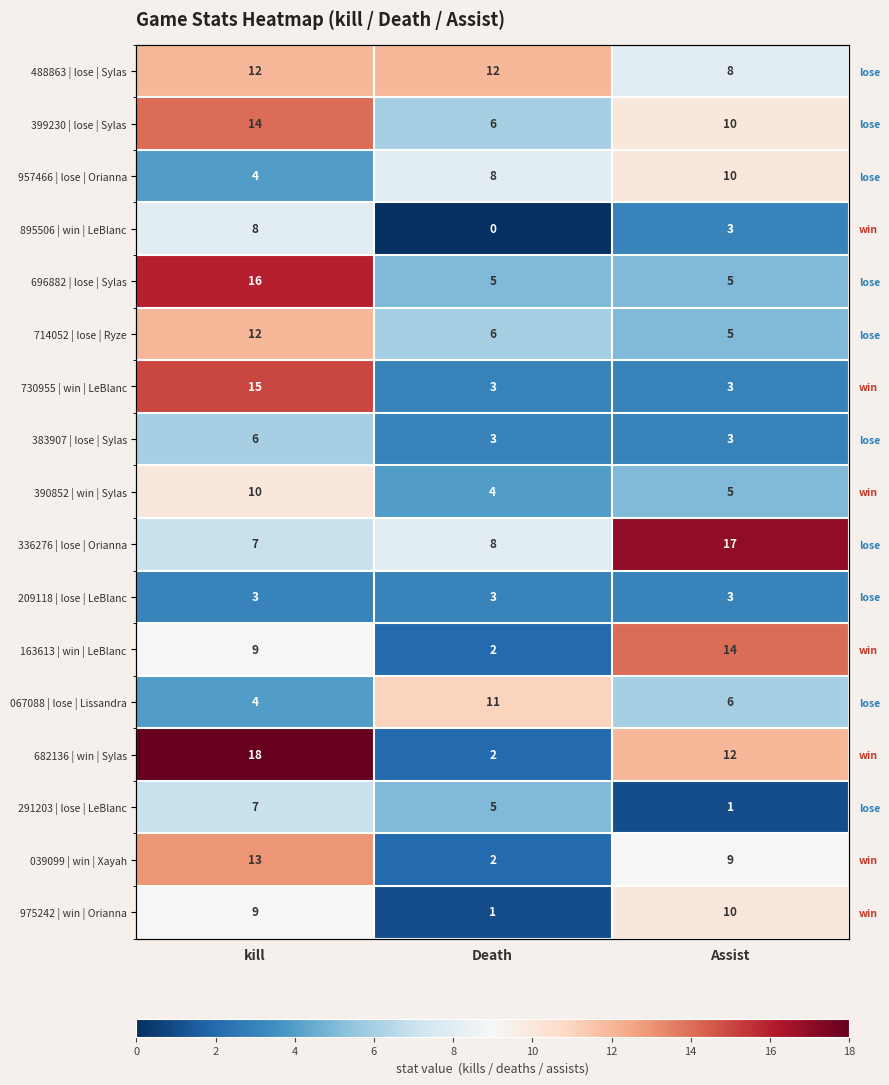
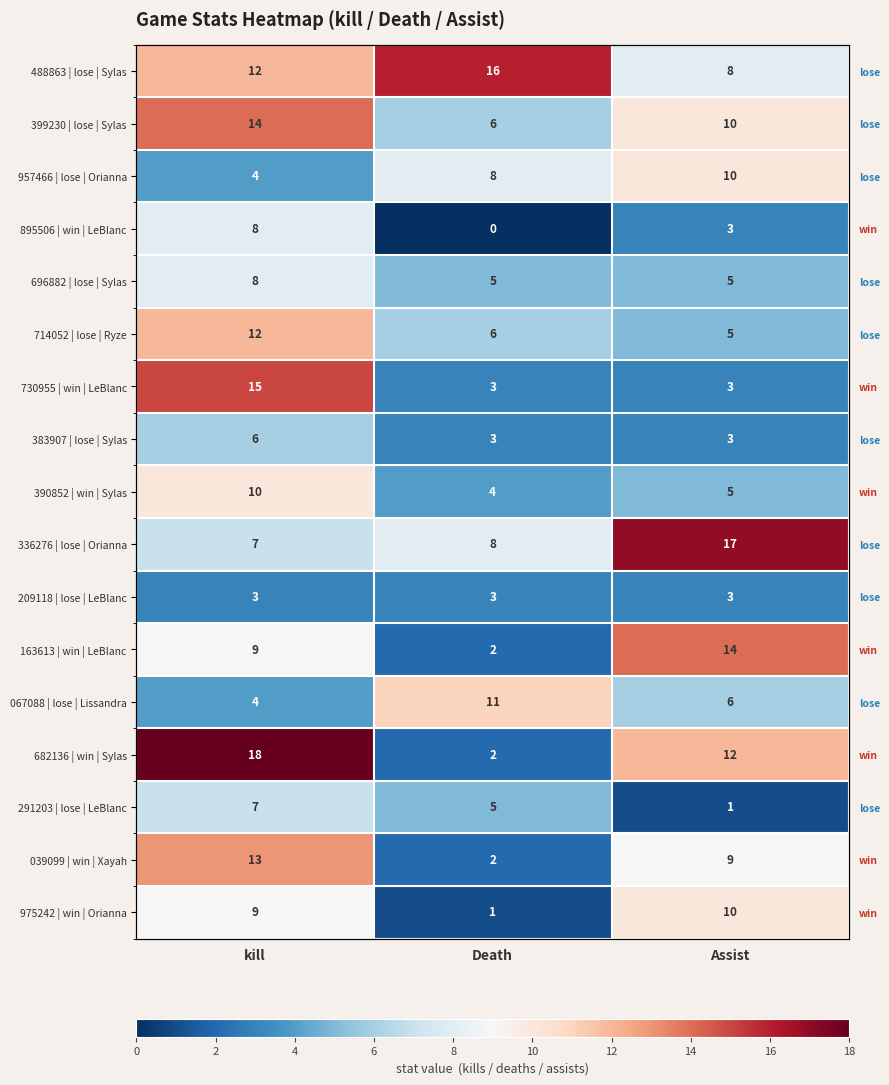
488863 | lose | Sylas, Death: 12 -> 16
696882 | lose | Sylas, kill: 16 -> 8
